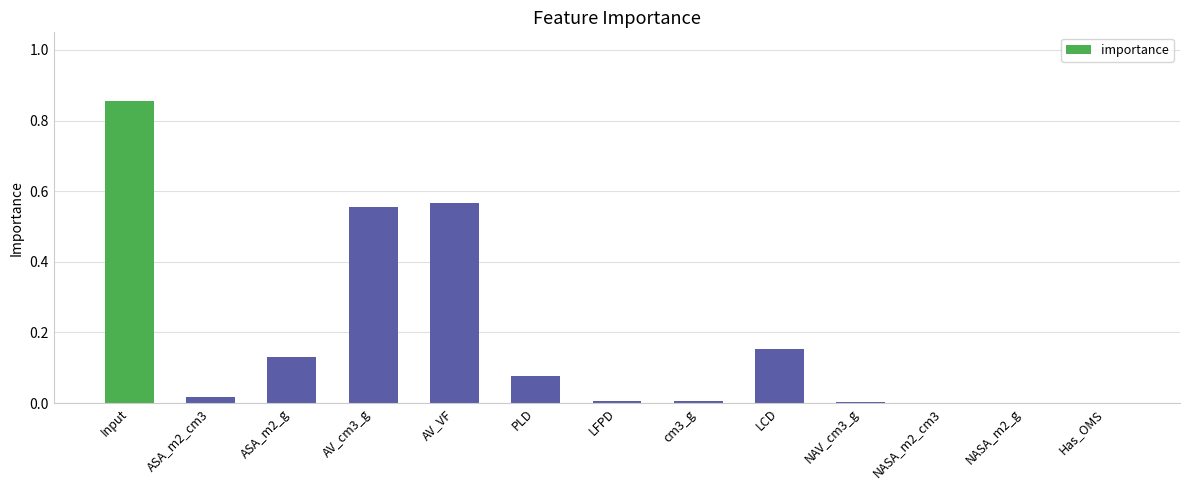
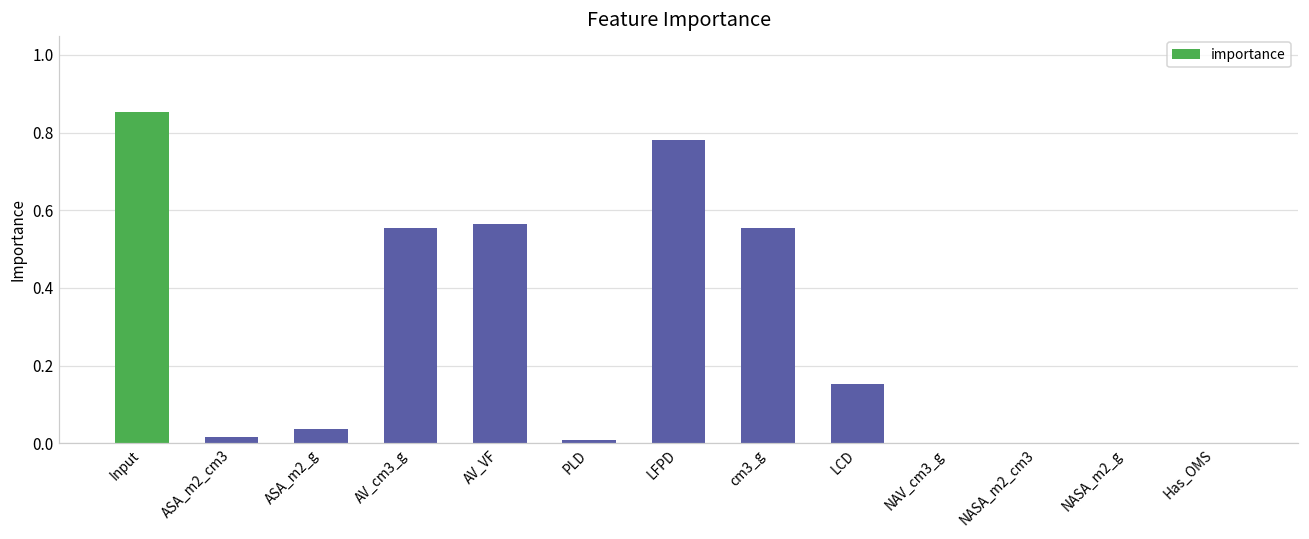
ASA_m2_g: 0.13 -> 0.04
PLD: 0.08 -> 0.01
LFPD: 0.01 -> 0.78
cm3_g: 0.01 -> 0.56
